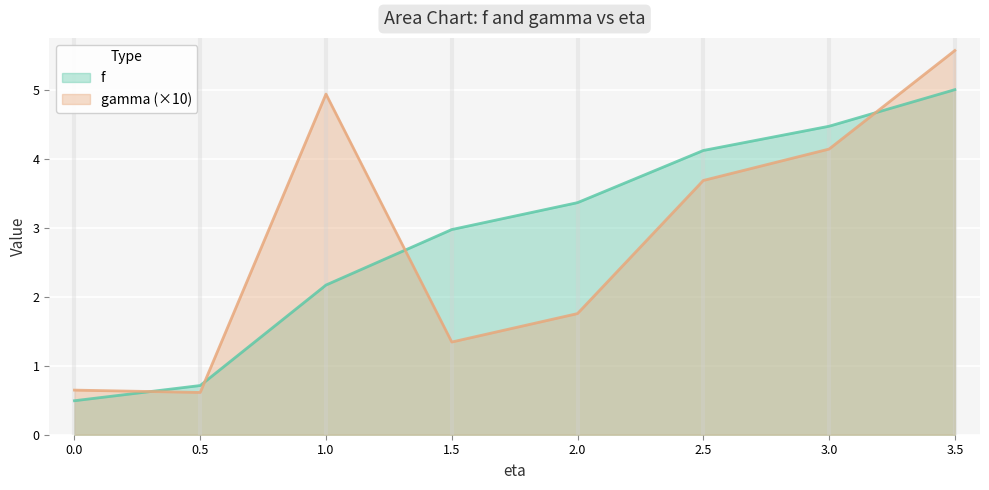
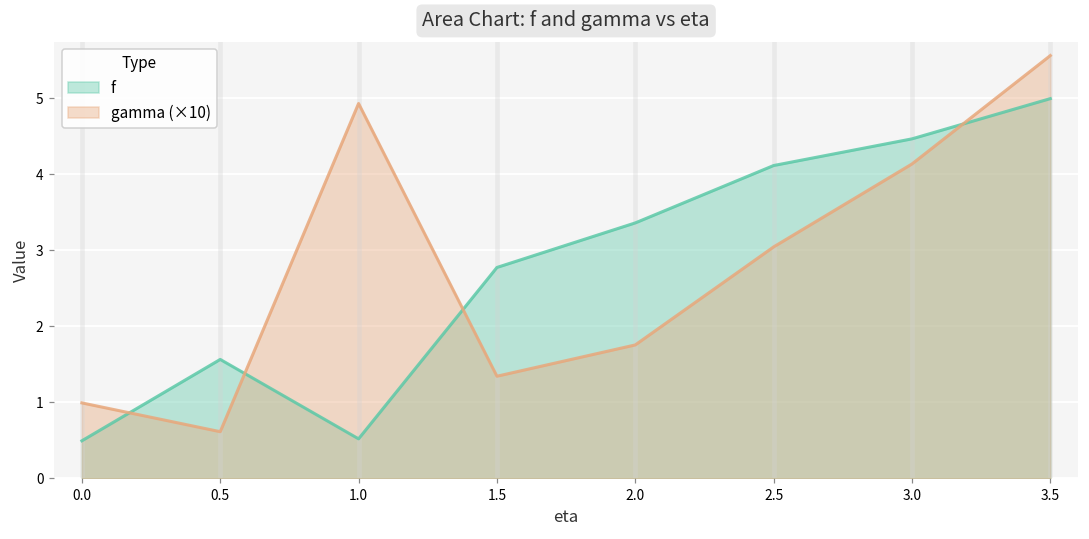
gamma (×10), 0.0: 0.6 -> 1.0
f, 0.5: 0.7 -> 1.6
f, 1.0: 2.2 -> 0.5
f, 1.5: 3.0 -> 2.8
gamma (×10), 2.5: 3.7 -> 3.0
